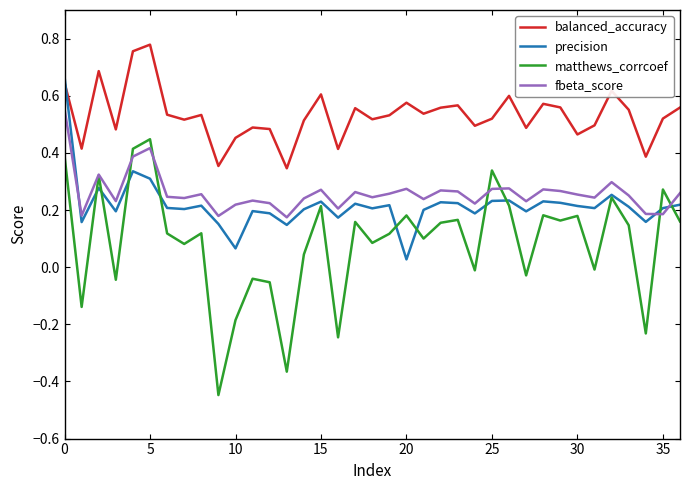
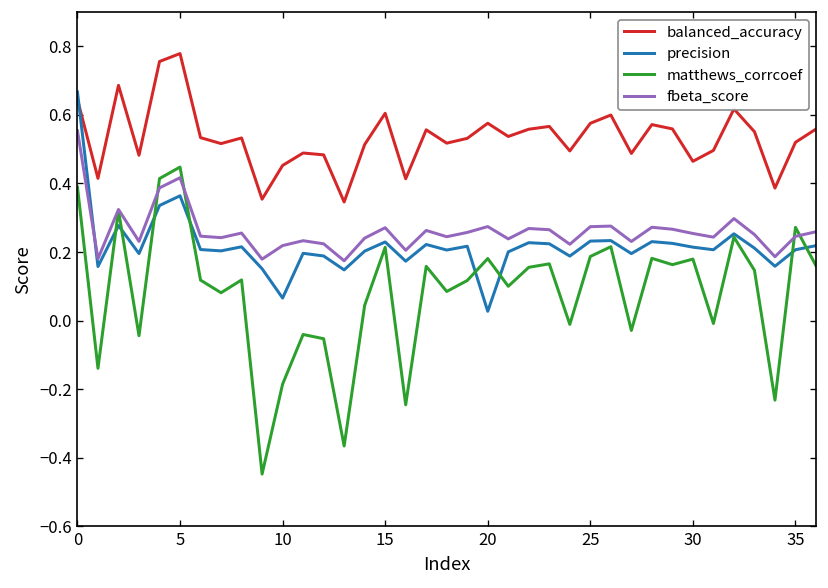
precision, 5: 0.31 -> 0.36
balanced_accuracy, 25: 0.52 -> 0.58
matthews_corrcoef, 25: 0.34 -> 0.19
fbeta_score, 35: 0.19 -> 0.25
